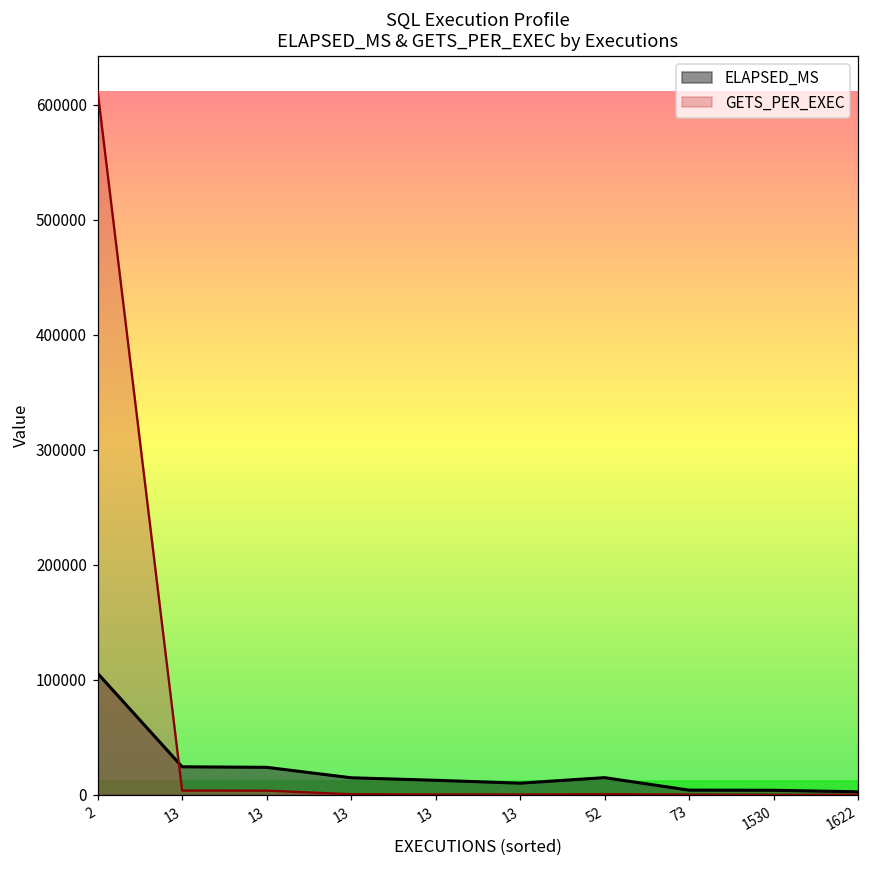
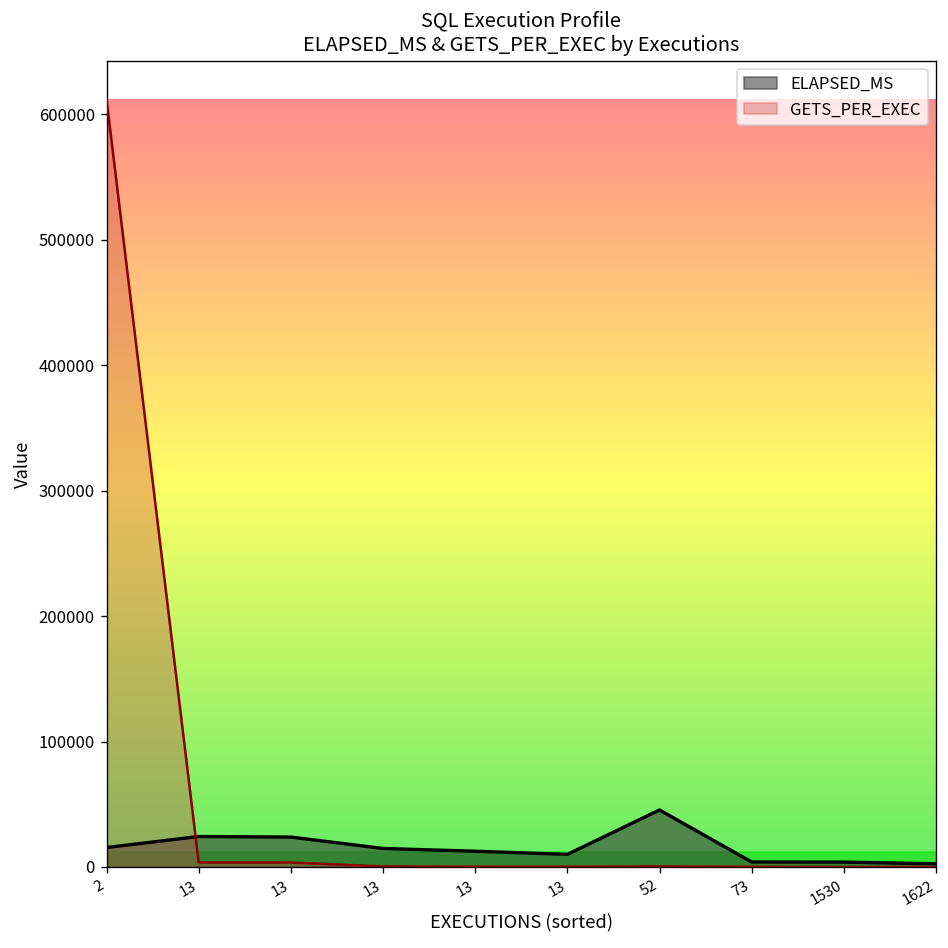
ELAPSED_MS, 2: 106000 -> 15000
ELAPSED_MS, 52: 15000 -> 45000
